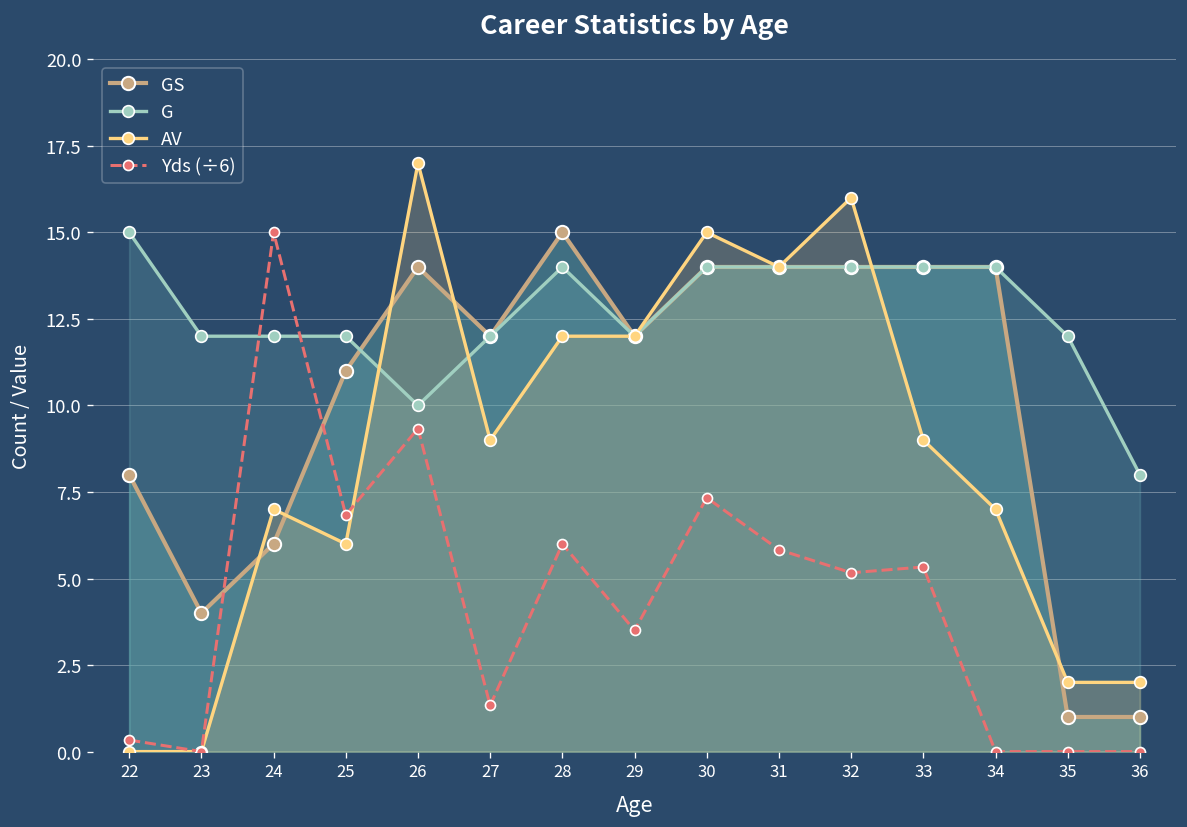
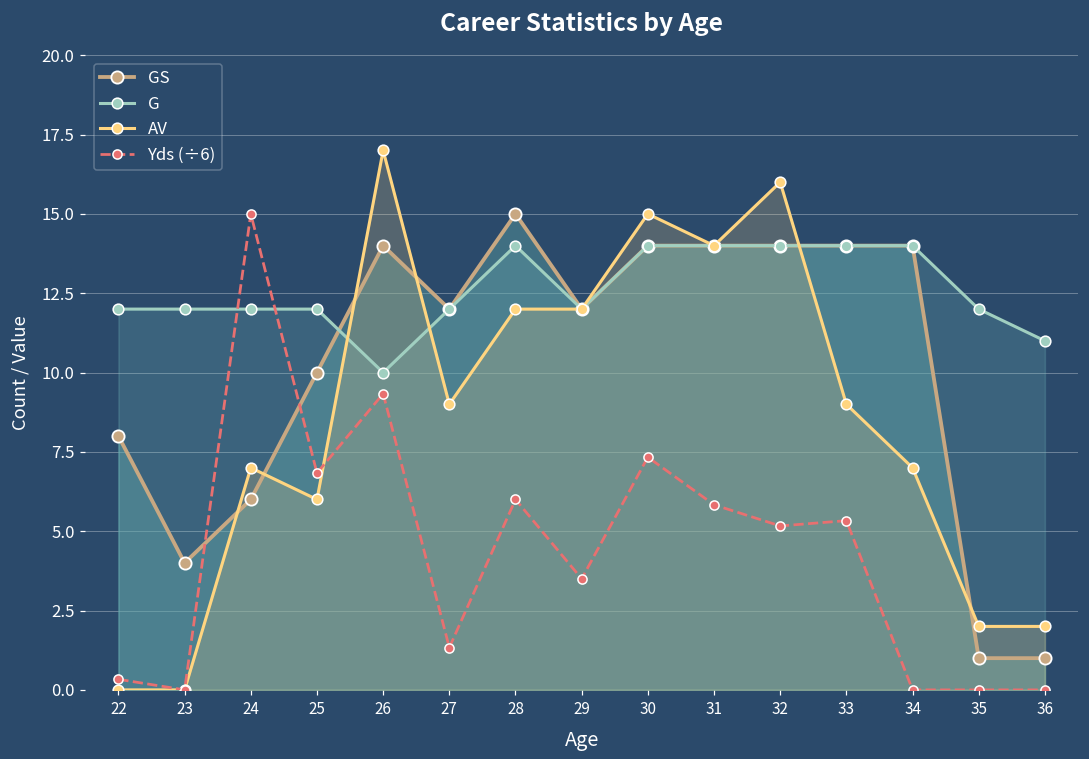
G, 22: 15 -> 12
GS, 25: 11 -> 10
G, 36: 8 -> 11
